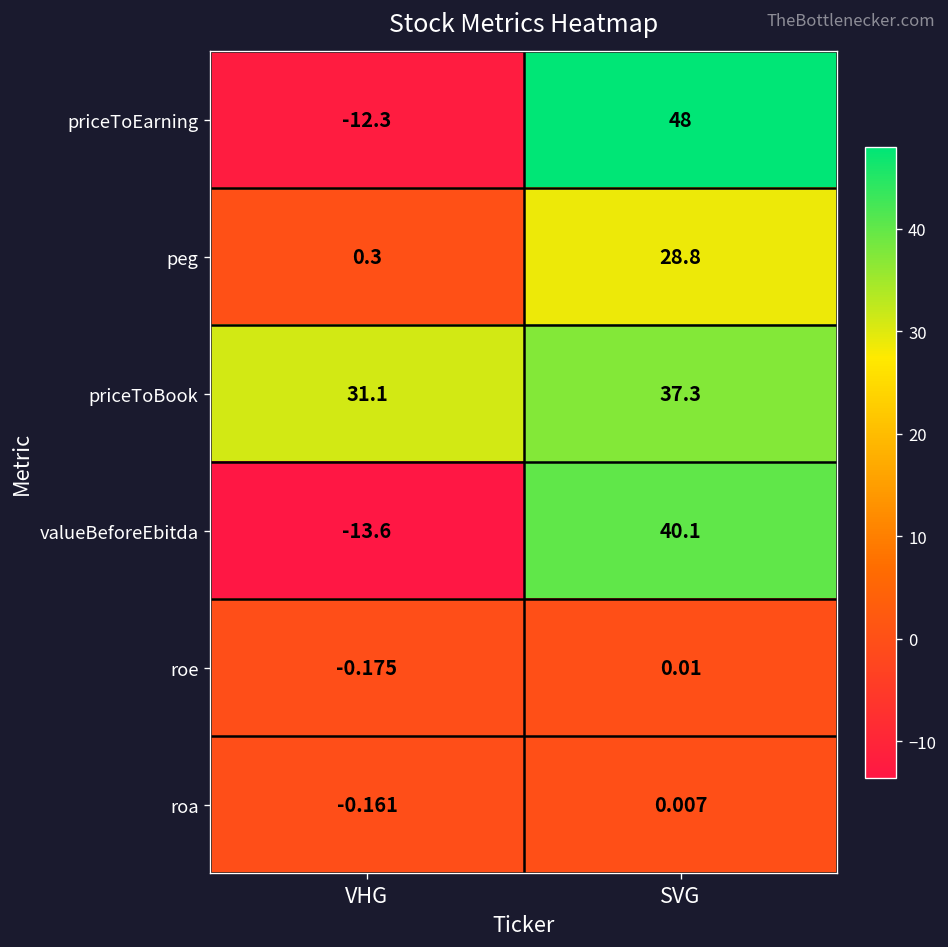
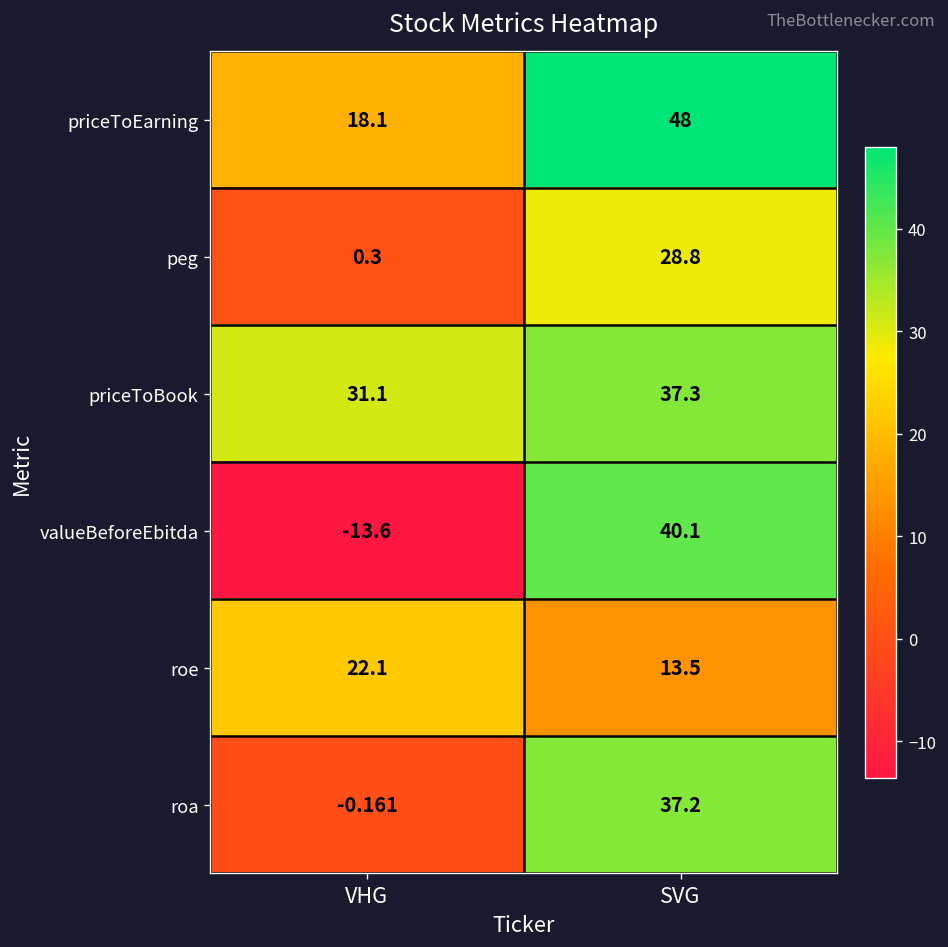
priceToEarning, VHG: -12.3 -> 18.1
roe, VHG: -0.175 -> 22.1
roe, SVG: 0.01 -> 13.5
roa, SVG: 0.007 -> 37.2
